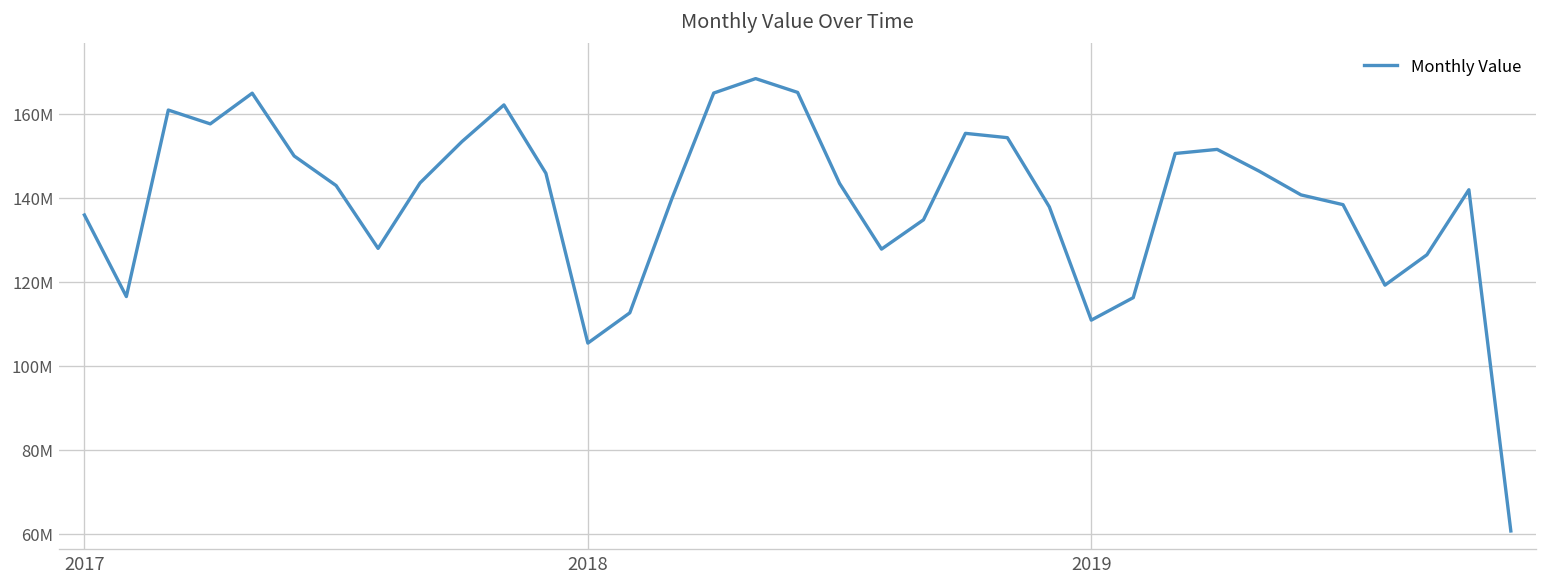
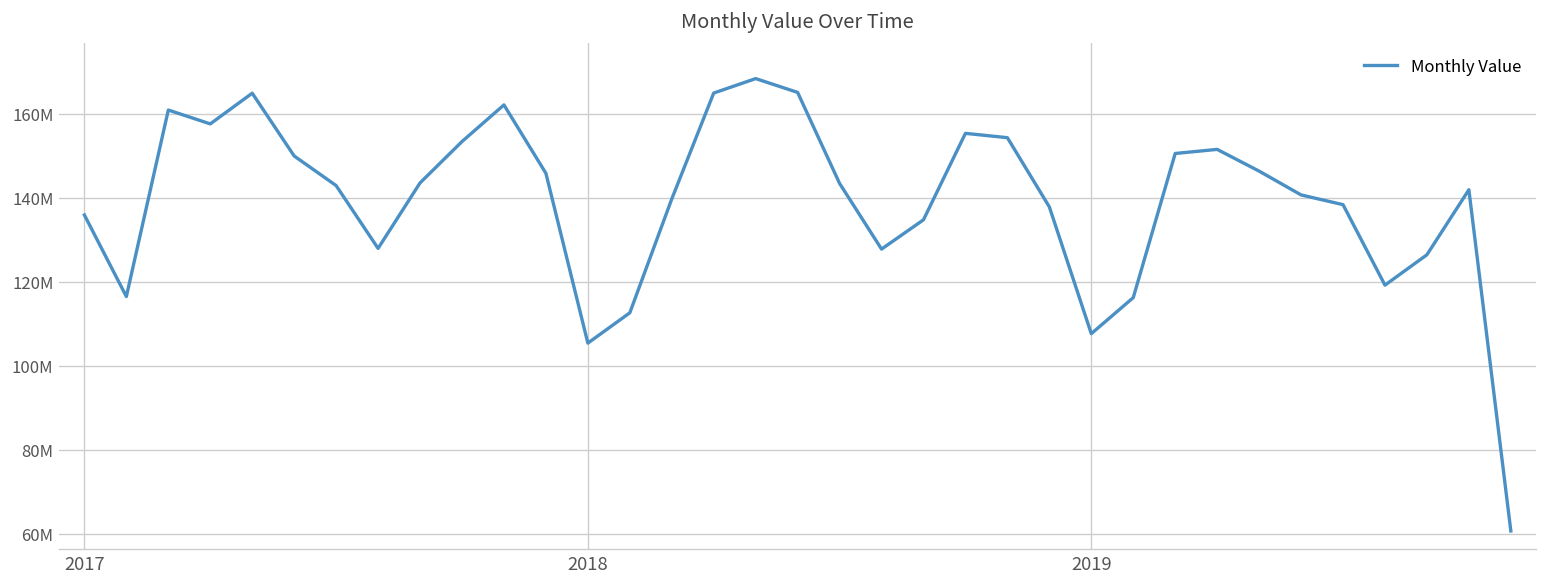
2019: 111000000 -> 108000000
